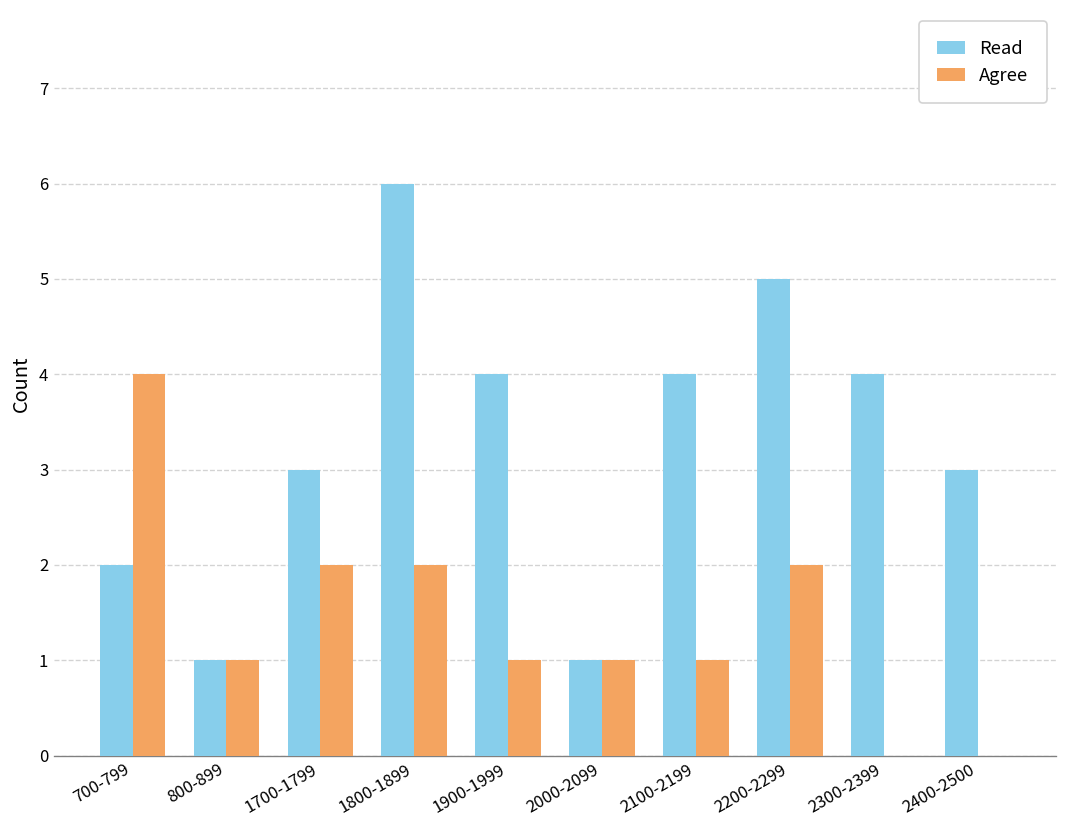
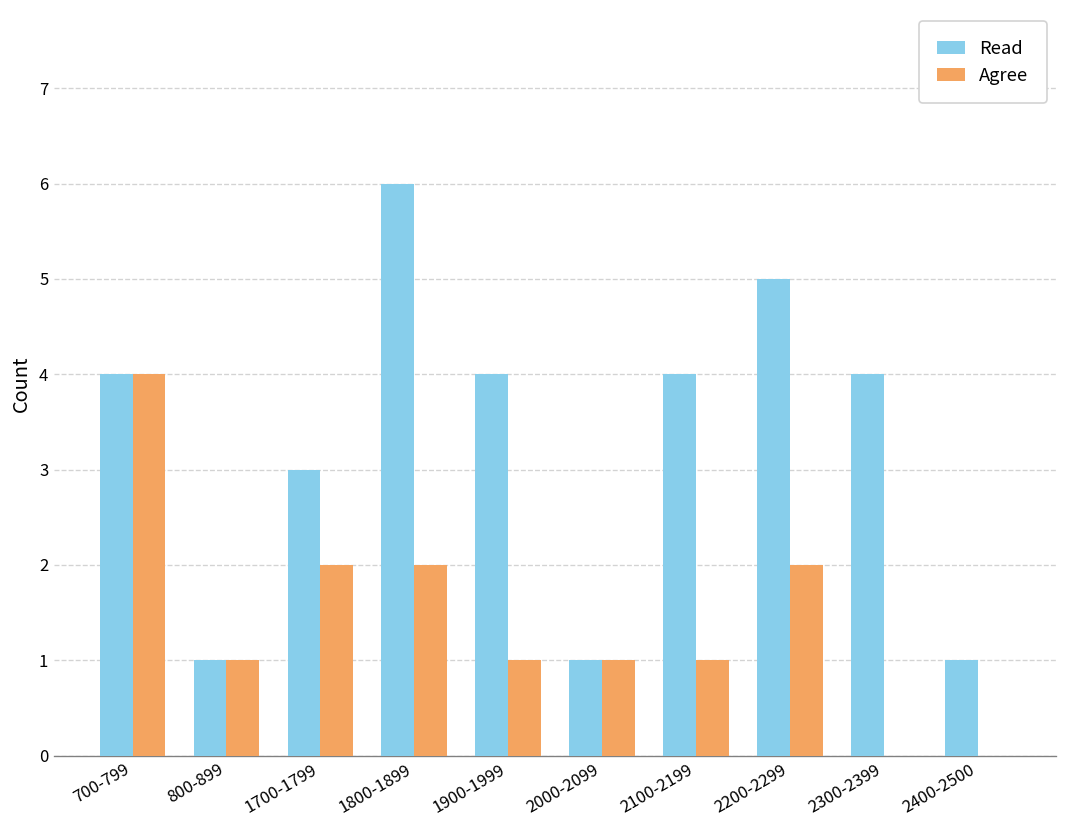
Read, 700-799: 2 -> 4
Read, 2400-2500: 3 -> 1
